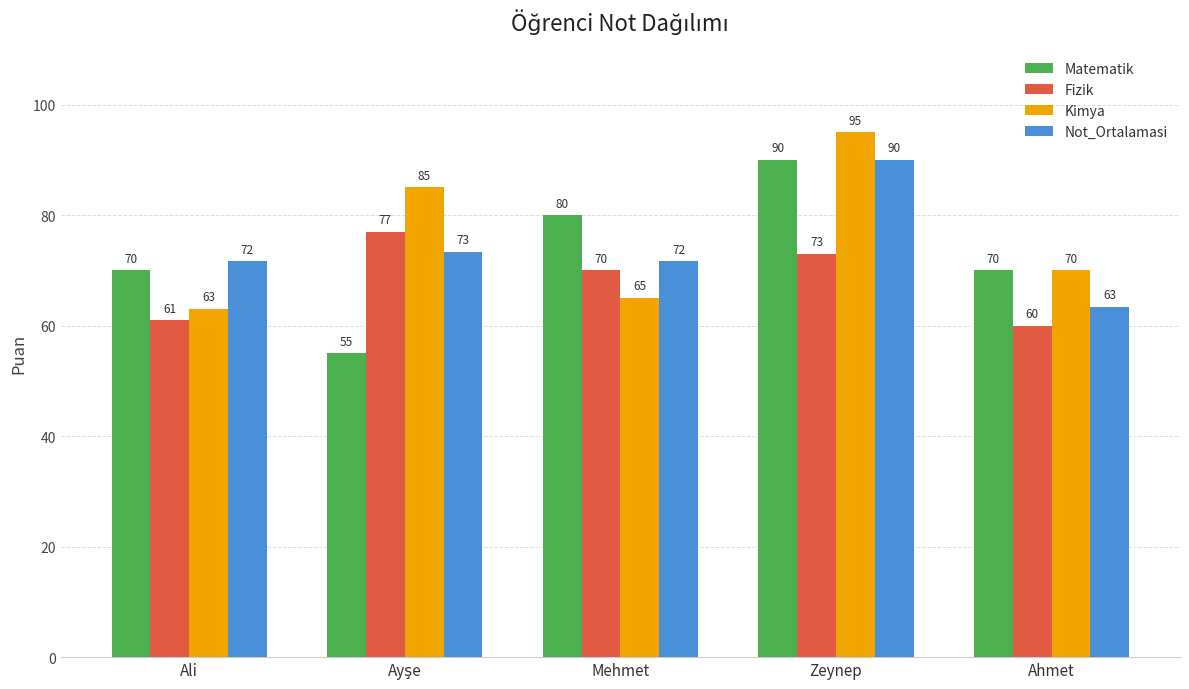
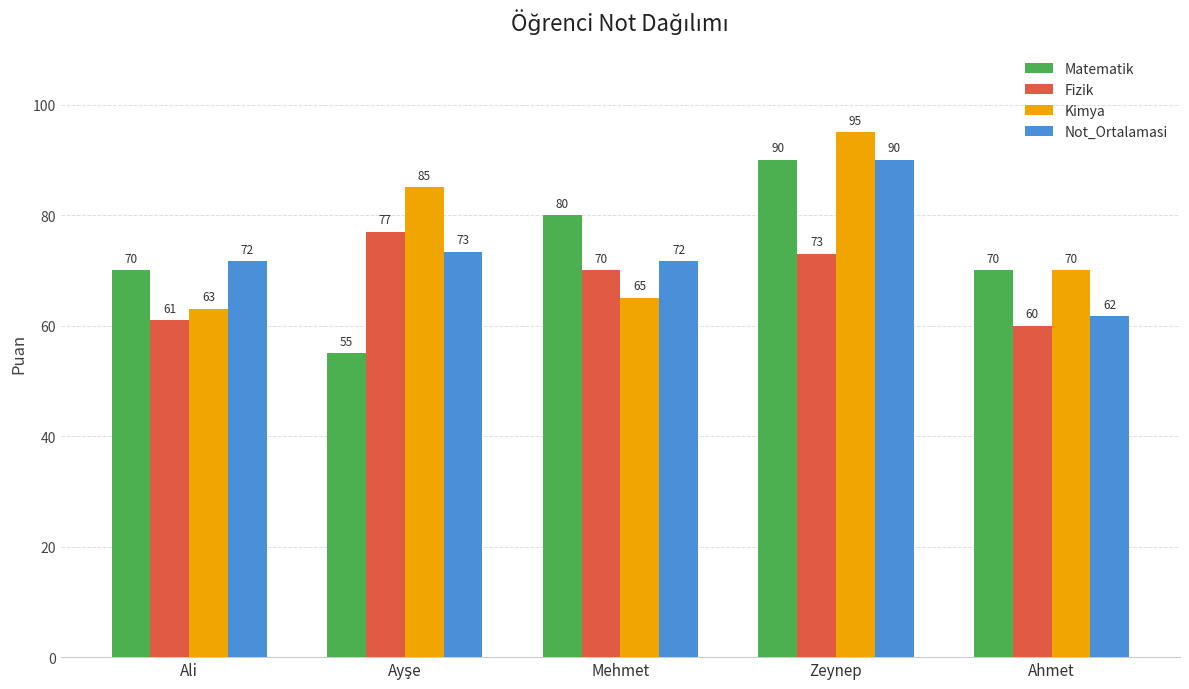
Not_Ortalamasi, Ahmet: 63 -> 62
